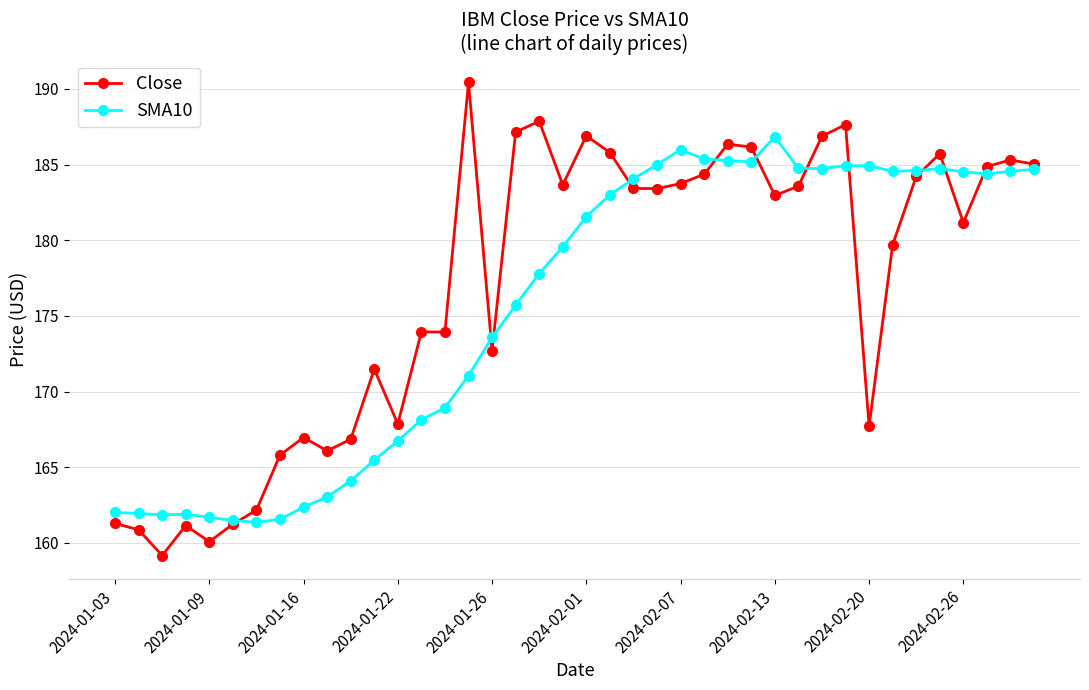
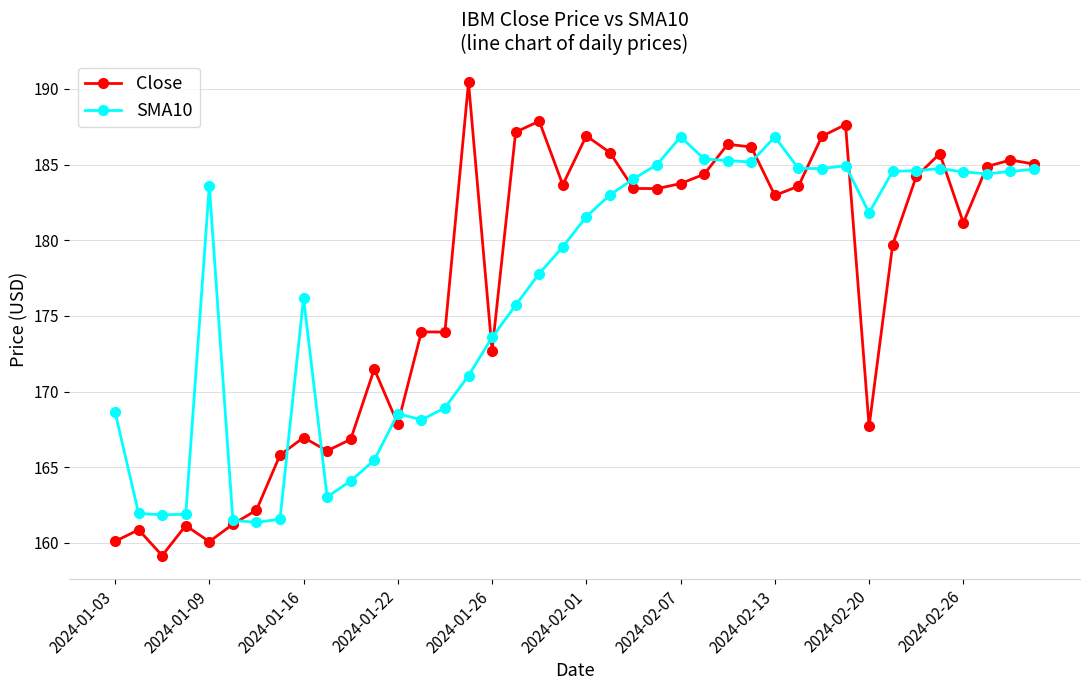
Close, 2024-01-03: 161.3 -> 160.1
SMA10, 2024-01-03: 162.0 -> 168.6
SMA10, 2024-01-09: 161.7 -> 183.6
SMA10, 2024-01-16: 162.4 -> 176.2
SMA10, 2024-01-22: 166.7 -> 168.5
SMA10, 2024-02-07: 186.0 -> 186.8
SMA10, 2024-02-20: 184.9 -> 181.8
